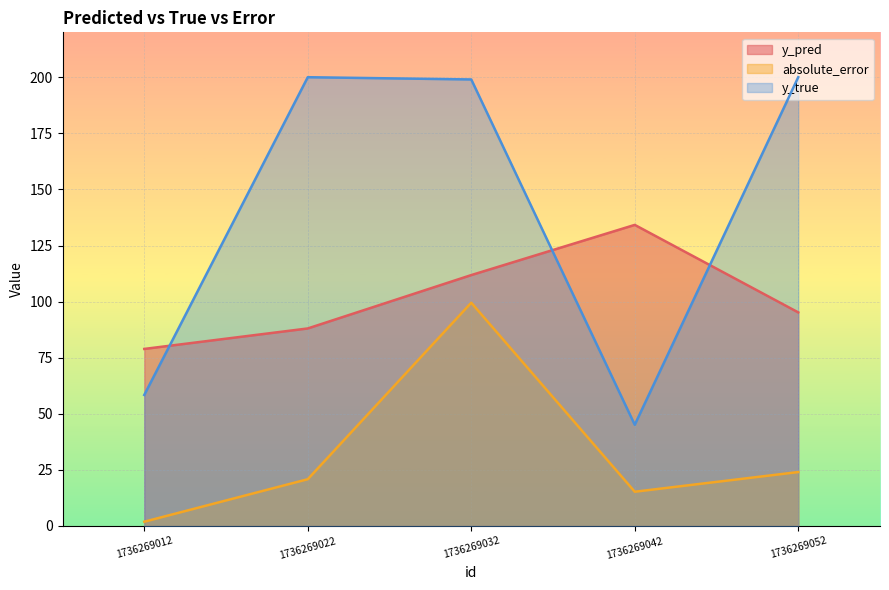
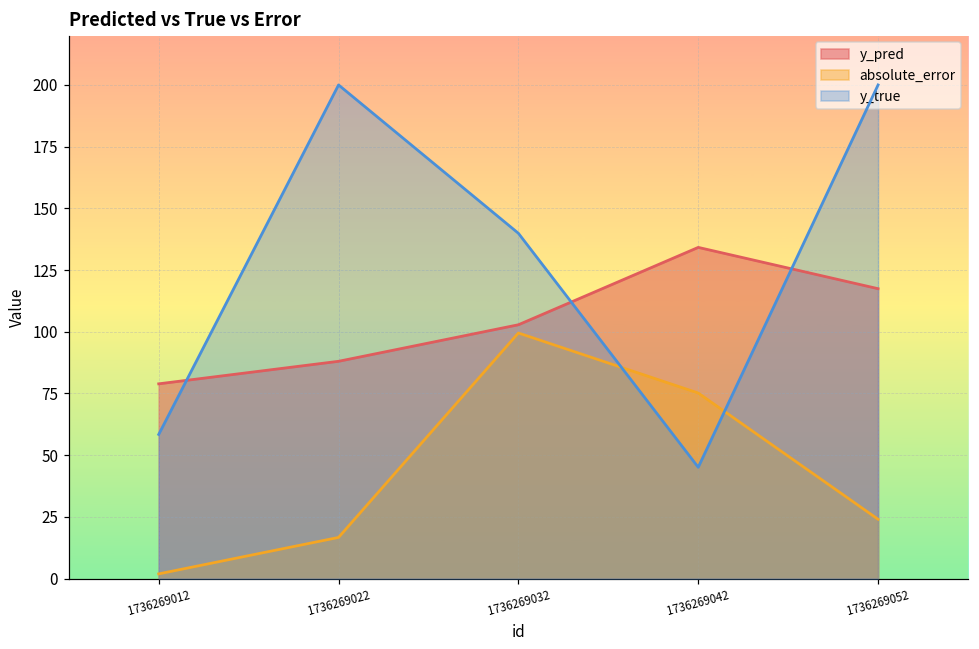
absolute_error, 1736269022: 21 -> 17
y_pred, 1736269032: 112 -> 103
y_true, 1736269032: 199 -> 140
absolute_error, 1736269042: 15 -> 75
y_pred, 1736269052: 95 -> 117
